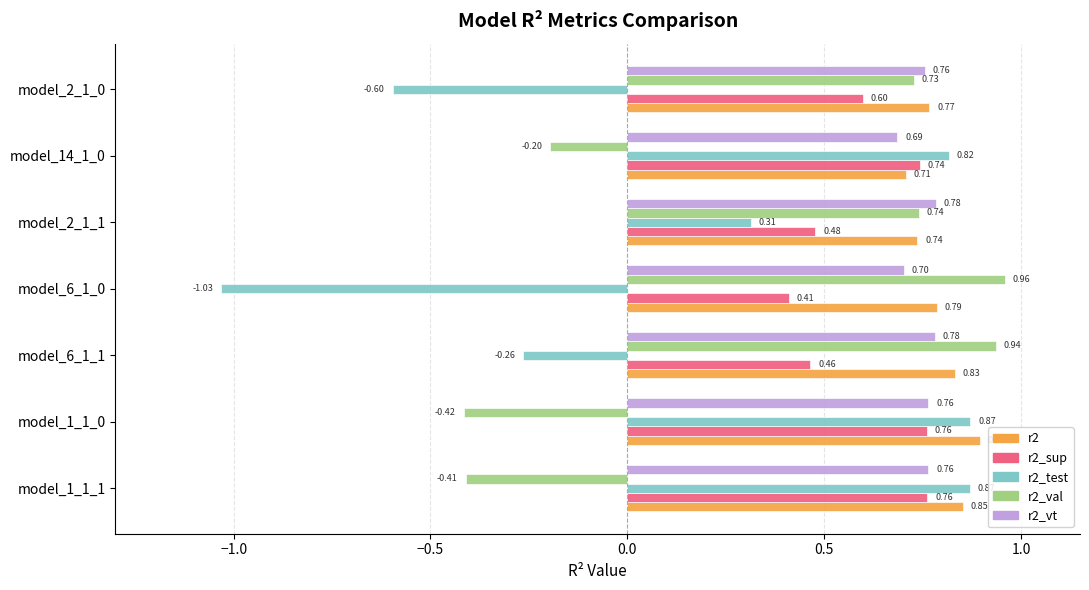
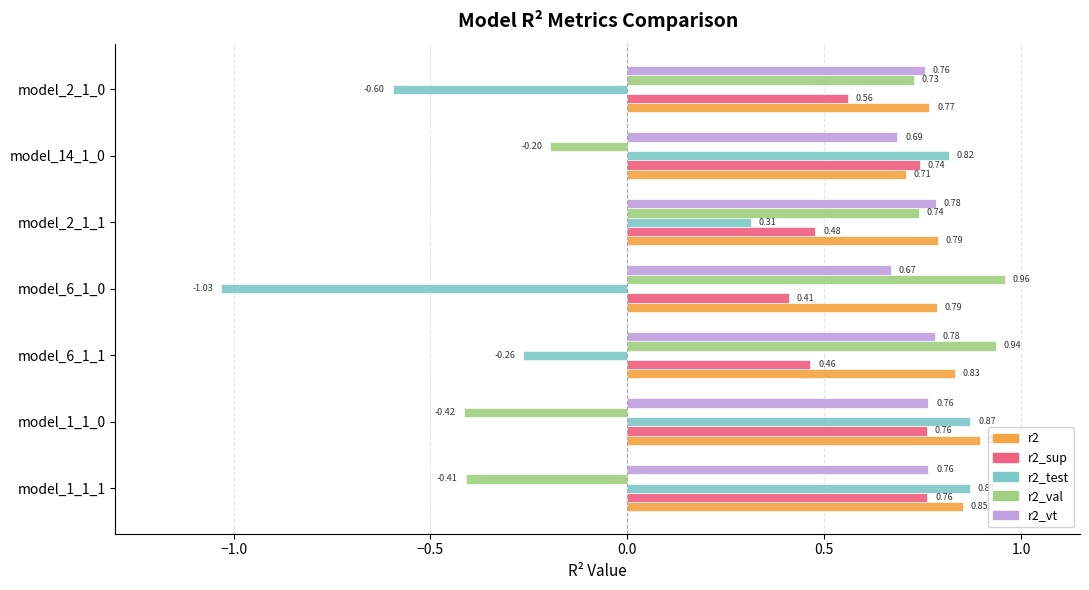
r2_sup, model_2_1_0: 0.60 -> 0.56
r2, model_2_1_1: 0.74 -> 0.79
r2_vt, model_6_1_0: 0.70 -> 0.67
